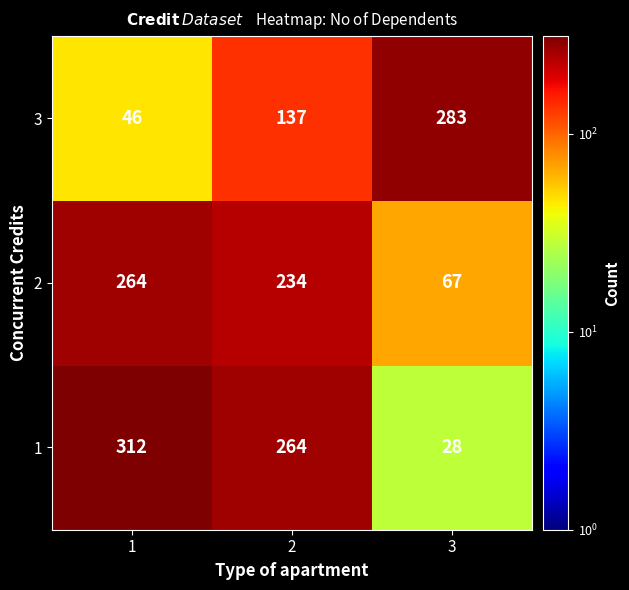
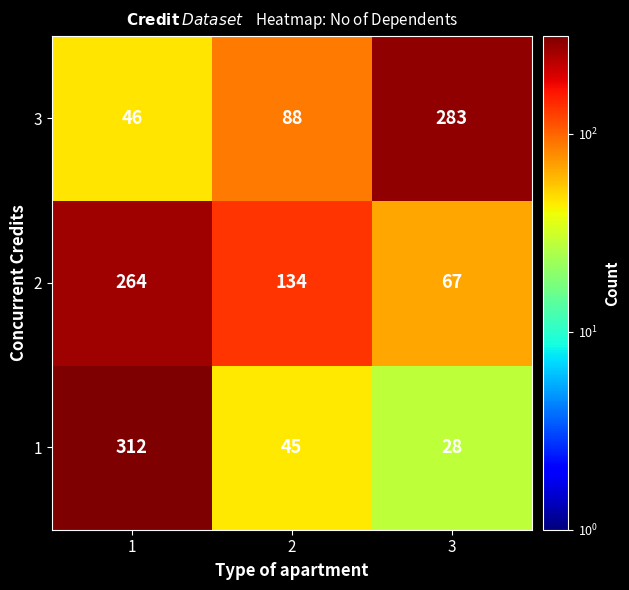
3, 2: 137 -> 88
2, 2: 234 -> 134
1, 2: 264 -> 45
